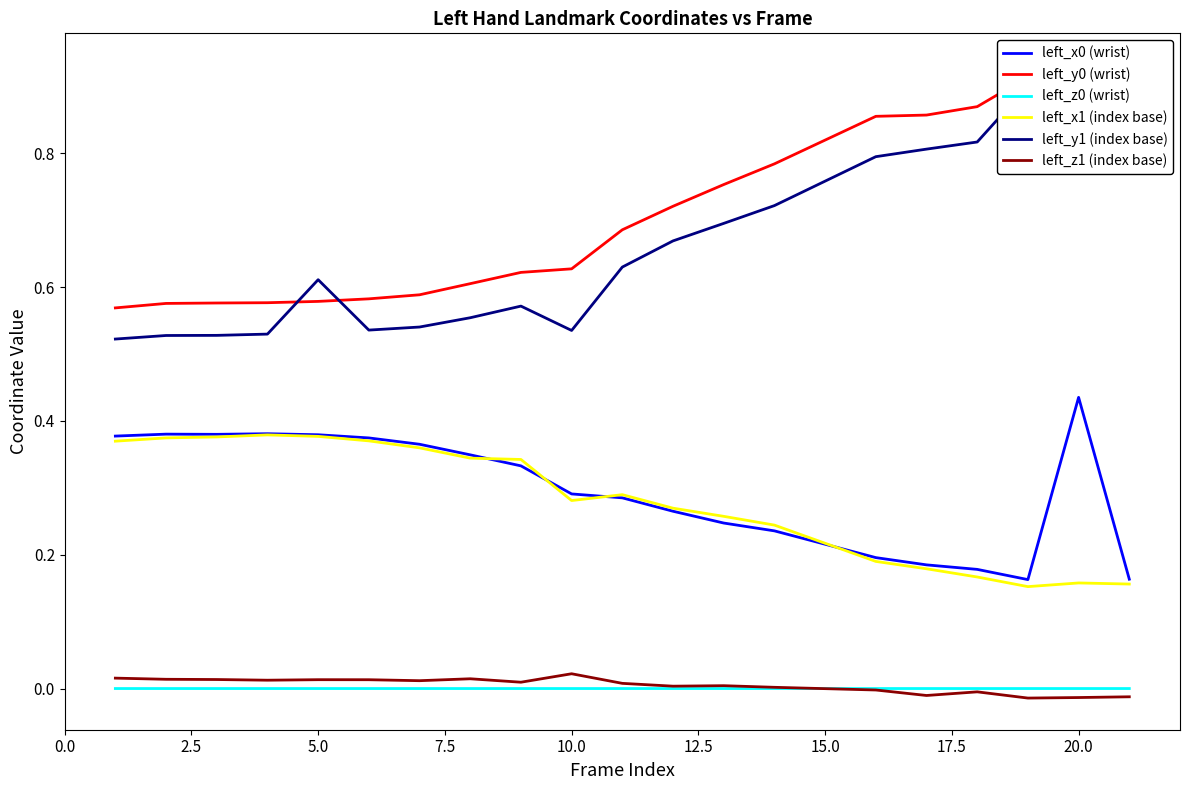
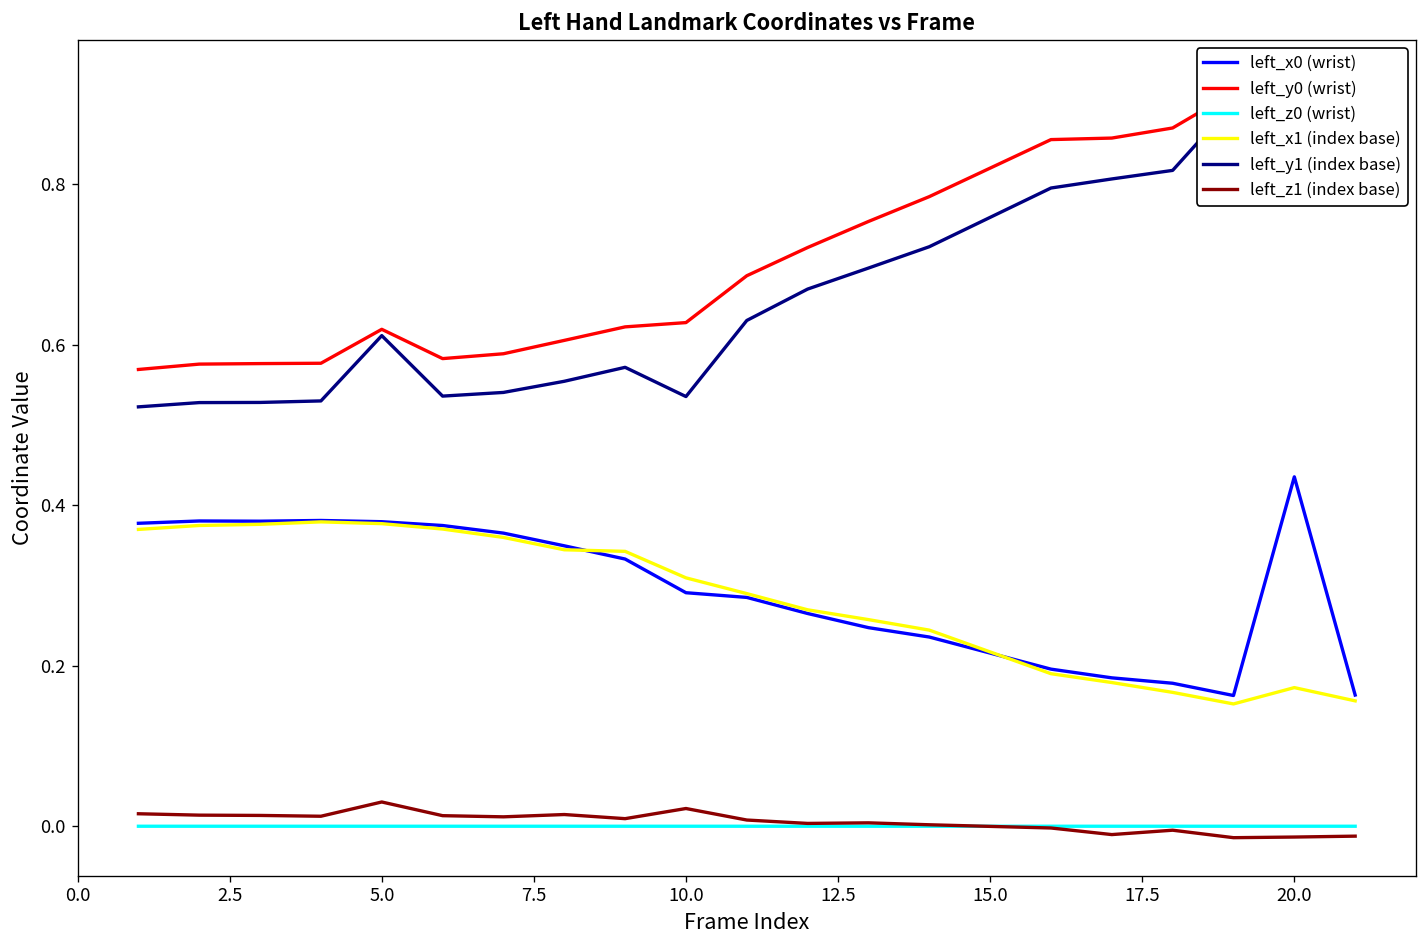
left_y0 (wrist), 5.0: 0.58 -> 0.62
left_z1 (index base), 5.0: 0.01 -> 0.03
left_x1 (index base), 10.0: 0.28 -> 0.31
left_x1 (index base), 20.0: 0.16 -> 0.17
